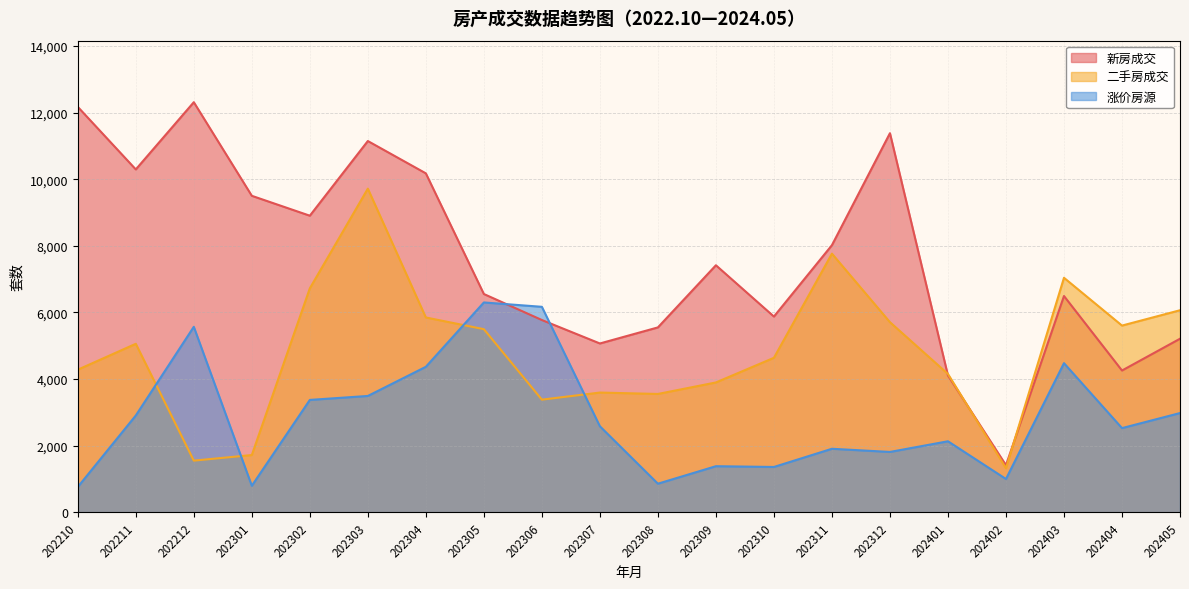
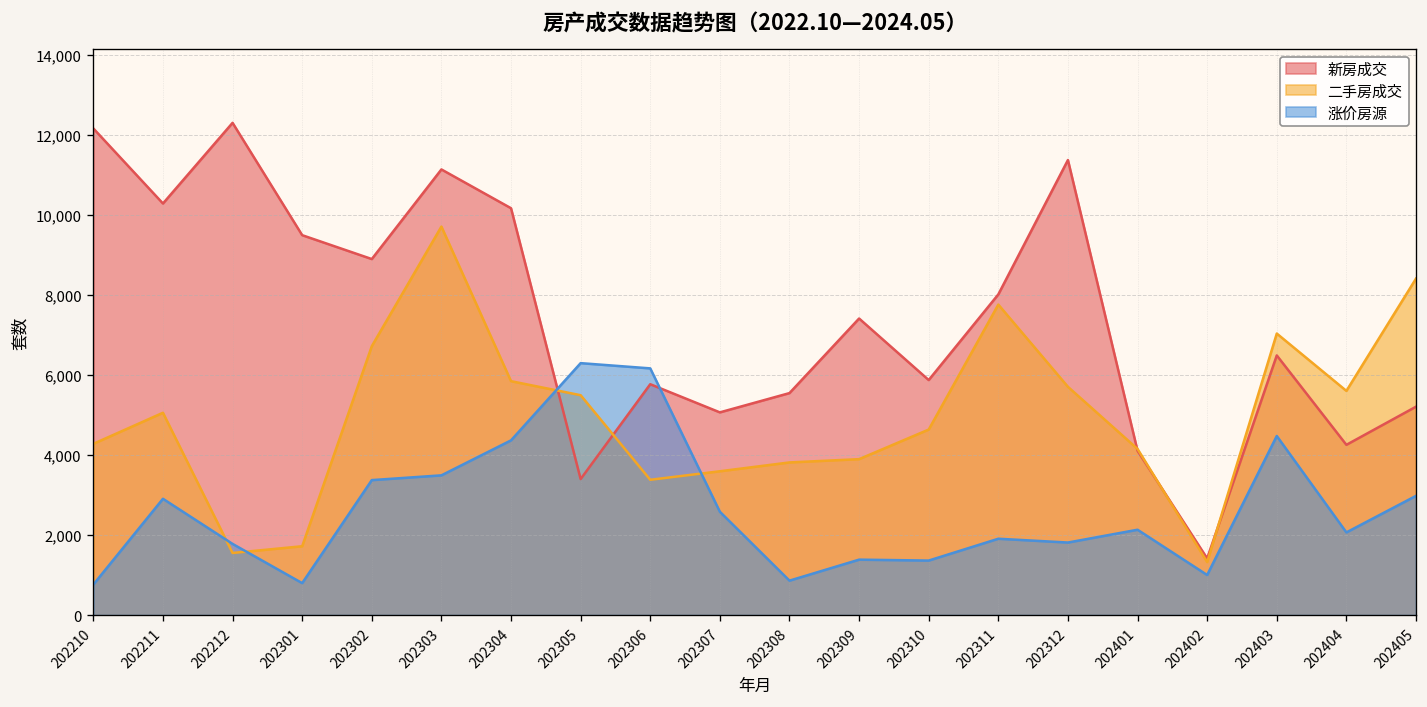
涨价房源, 202212: 5,600 -> 1,800
新房成交, 202305: 6,600 -> 3,400
二手房成交, 202308: 3,600 -> 3,800
涨价房源, 202404: 2,500 -> 2,100
二手房成交, 202405: 6,100 -> 8,400
